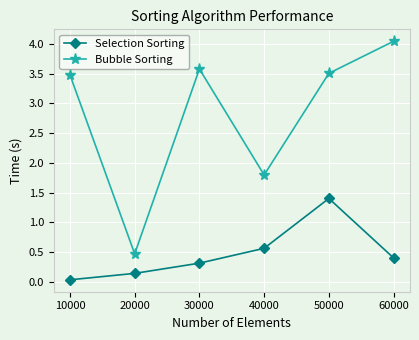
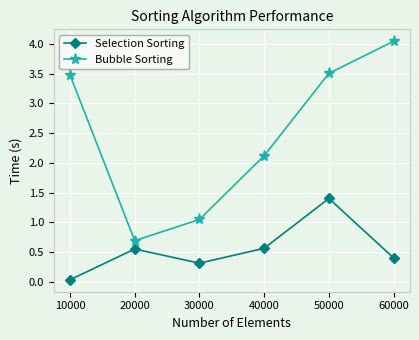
Selection Sorting, 20000: 0.1 -> 0.6
Bubble Sorting, 20000: 0.5 -> 0.7
Bubble Sorting, 30000: 3.6 -> 1.0
Bubble Sorting, 40000: 1.8 -> 2.1
